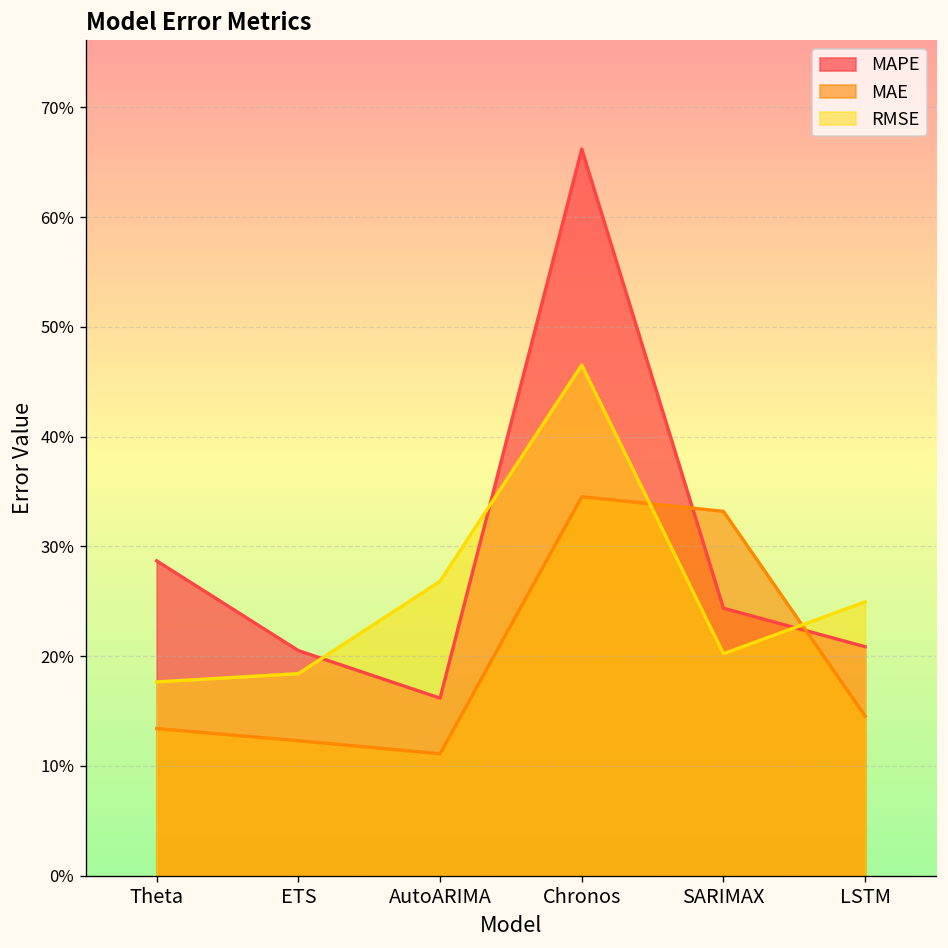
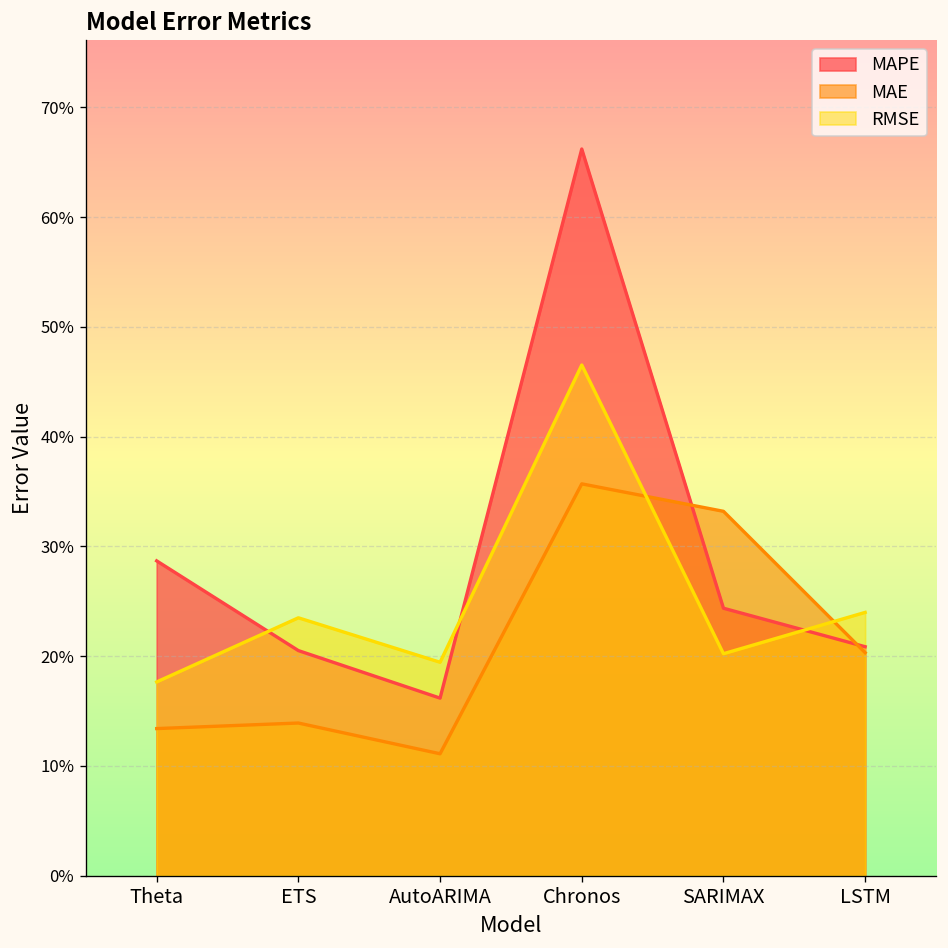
MAE, ETS: 12% -> 14%
RMSE, ETS: 18% -> 23%
RMSE, AutoARIMA: 27% -> 19%
MAE, Chronos: 35% -> 36%
MAE, LSTM: 15% -> 20%
RMSE, LSTM: 25% -> 24%
